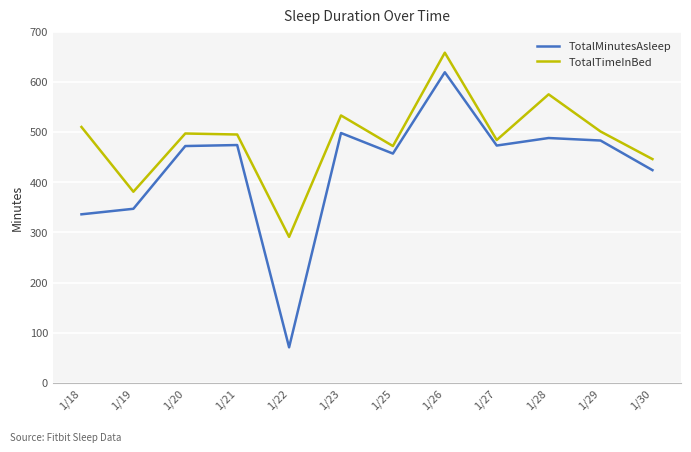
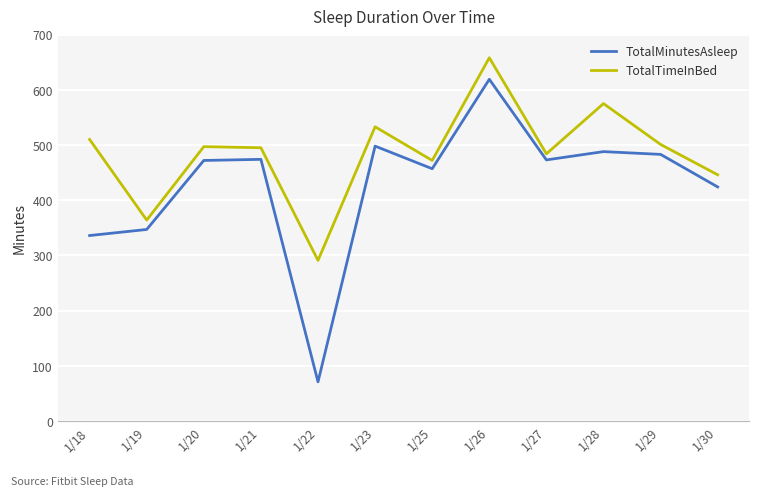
TotalTimeInBed, 1/19: 380 -> 360
